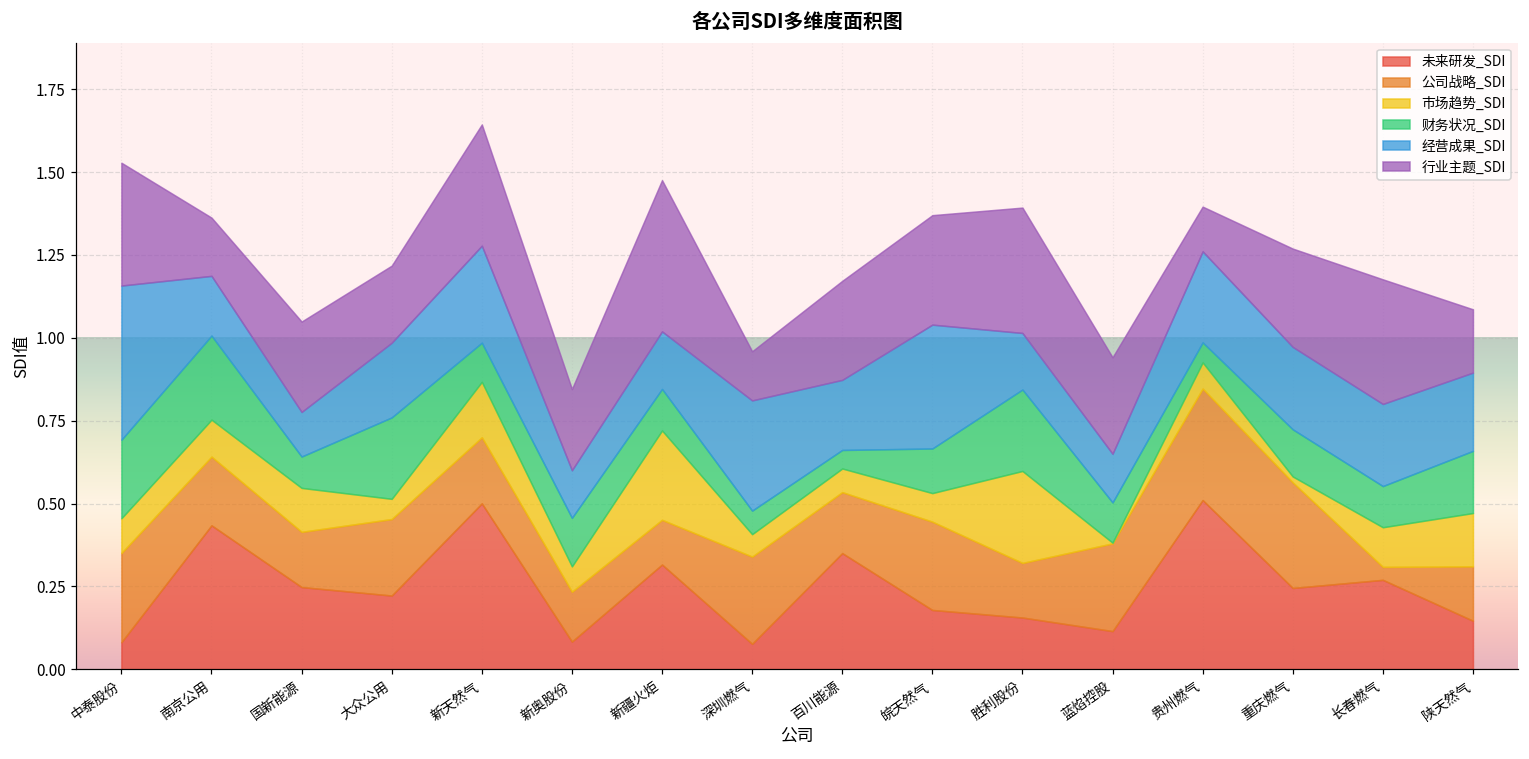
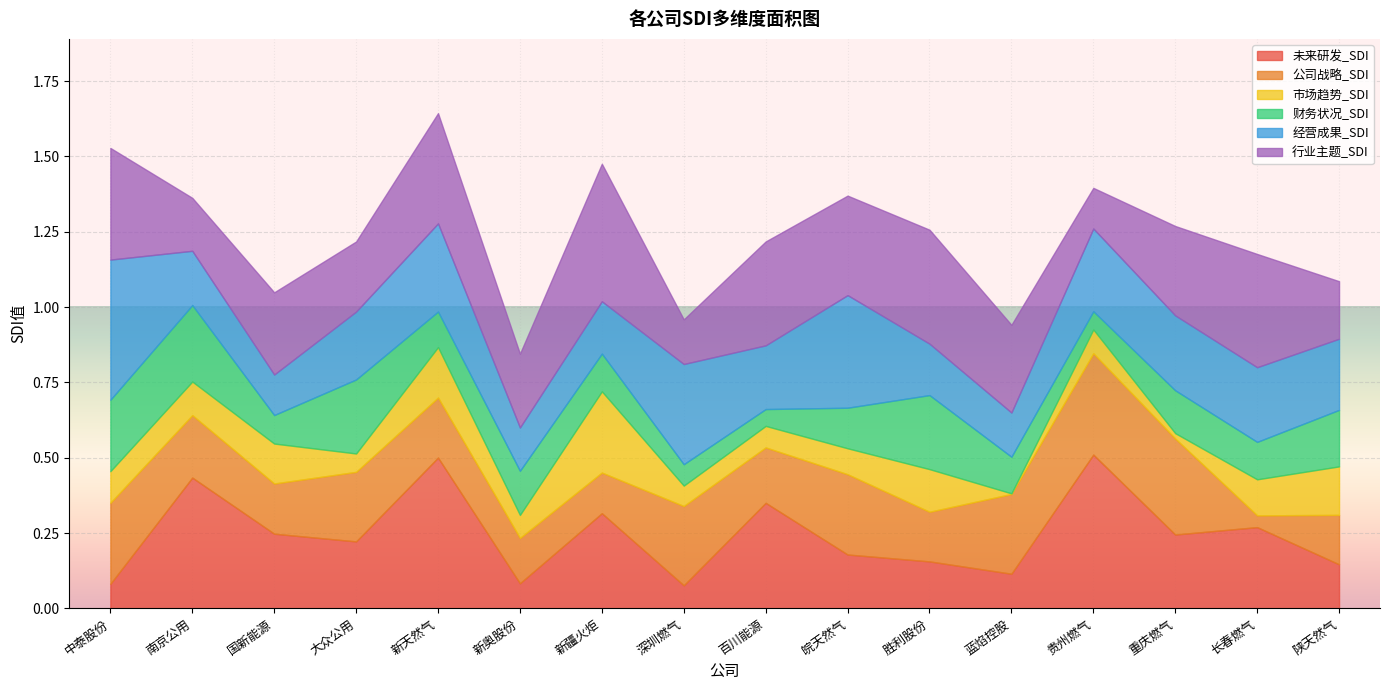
行业主题_SDI, 百川能源: 0.30 -> 0.34
市场趋势_SDI, 胜利股份: 0.28 -> 0.14
